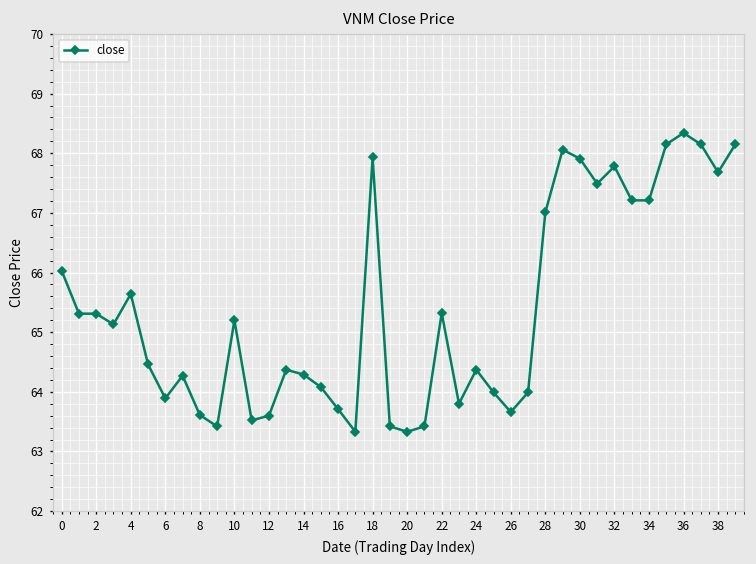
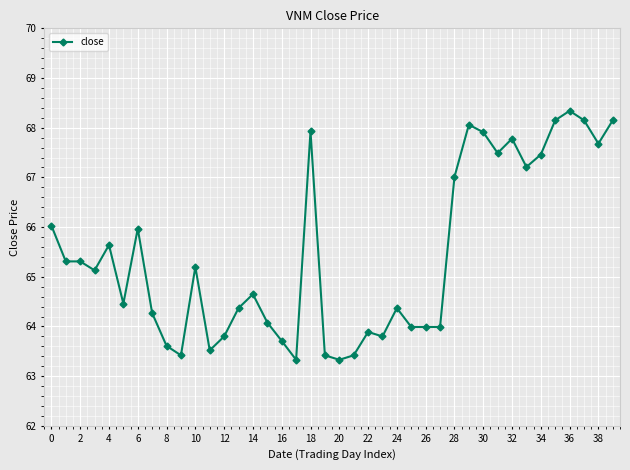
6: 63.9 -> 66.0
12: 63.6 -> 63.8
14: 64.3 -> 64.7
22: 65.3 -> 63.9
26: 63.7 -> 64.0
34: 67.2 -> 67.5
